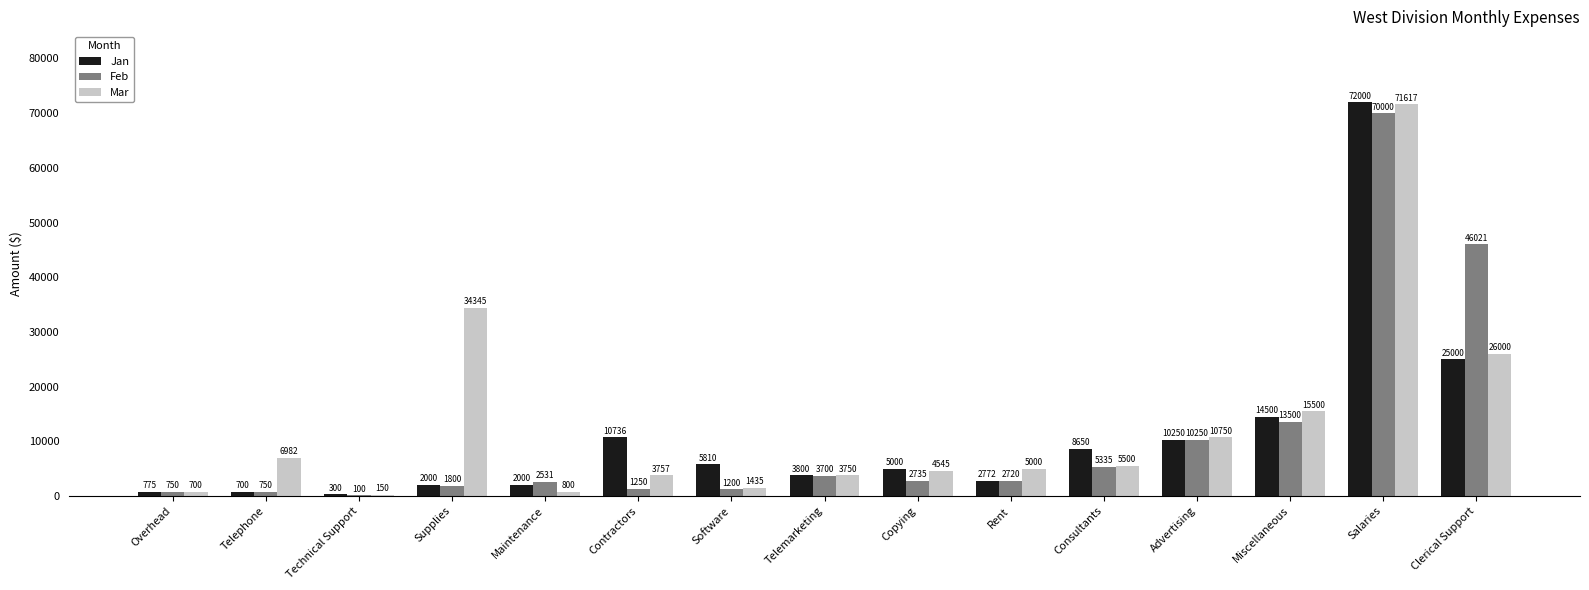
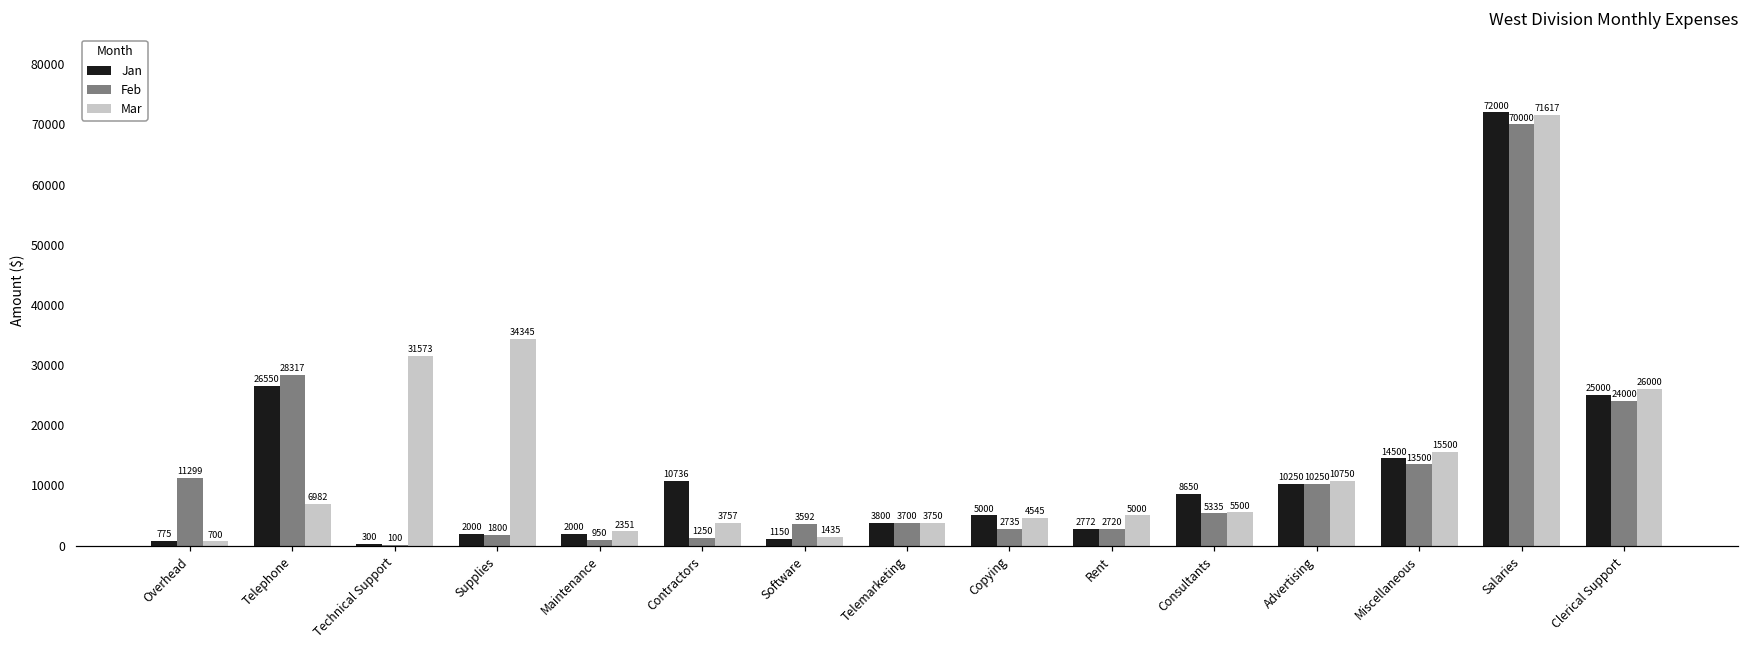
Feb, Overhead: 750 -> 11299
Jan, Telephone: 700 -> 26550
Feb, Telephone: 750 -> 28317
Mar, Technical Support: 150 -> 31573
Feb, Maintenance: 2531 -> 950
Mar, Maintenance: 800 -> 2351
Jan, Software: 5810 -> 1150
Feb, Software: 1200 -> 3592
Feb, Clerical Support: 46021 -> 24000
